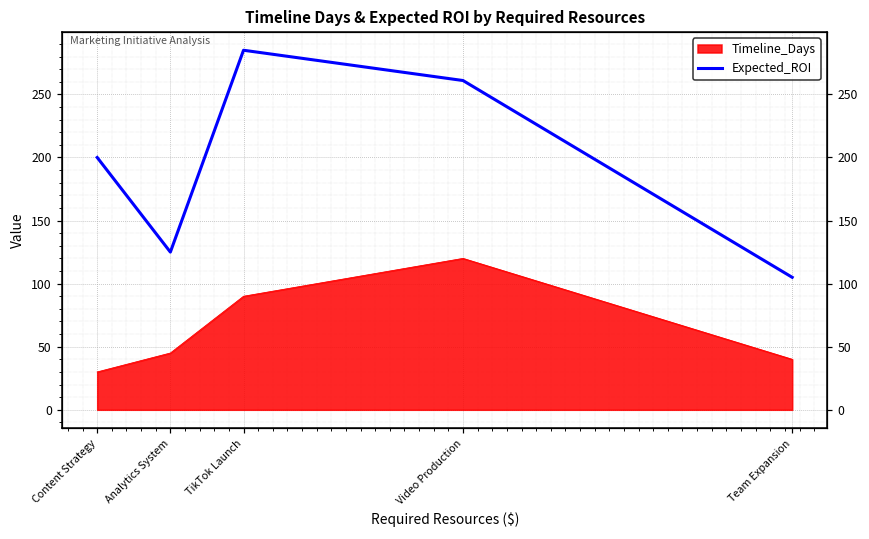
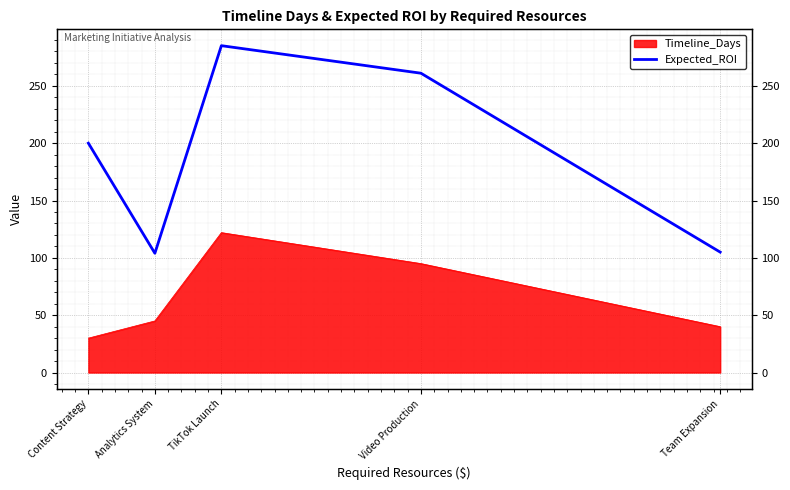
Expected_ROI, Analytics System: 125 -> 104
Timeline_Days, TikTok Launch: 90 -> 122
Timeline_Days, Video Production: 120 -> 95
